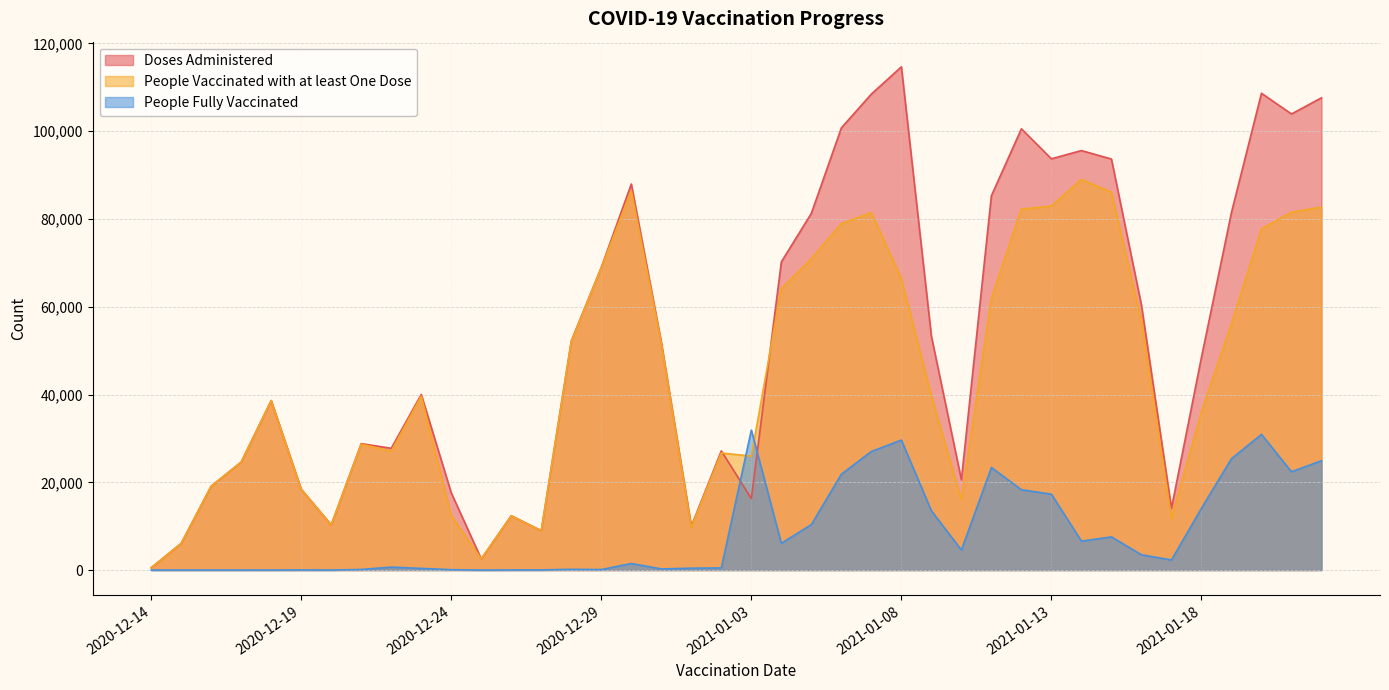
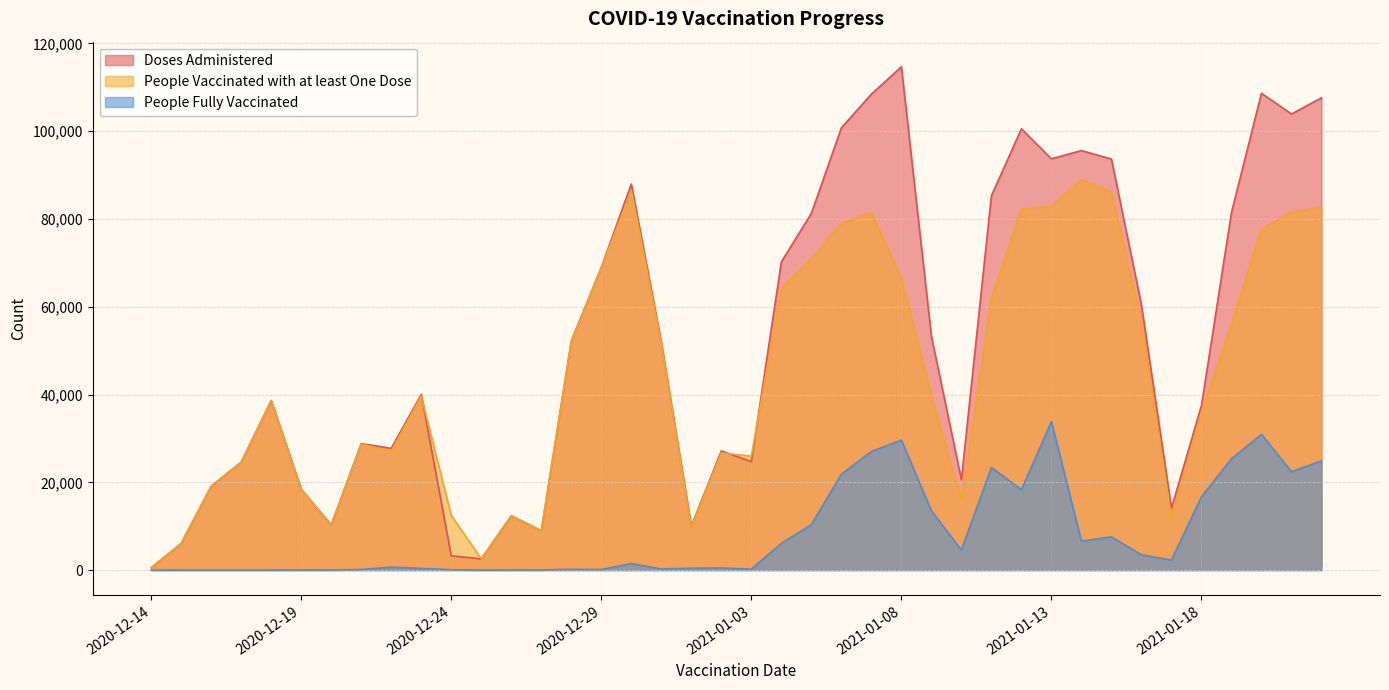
Doses Administered, 2020-12-24: 18,000 -> 3,000
Doses Administered, 2021-01-03: 16,000 -> 25,000
People Fully Vaccinated, 2021-01-03: 32,000 -> 0
People Fully Vaccinated, 2021-01-13: 17,000 -> 34,000
Doses Administered, 2021-01-18: 48,000 -> 37,000
People Fully Vaccinated, 2021-01-18: 14,000 -> 17,000
